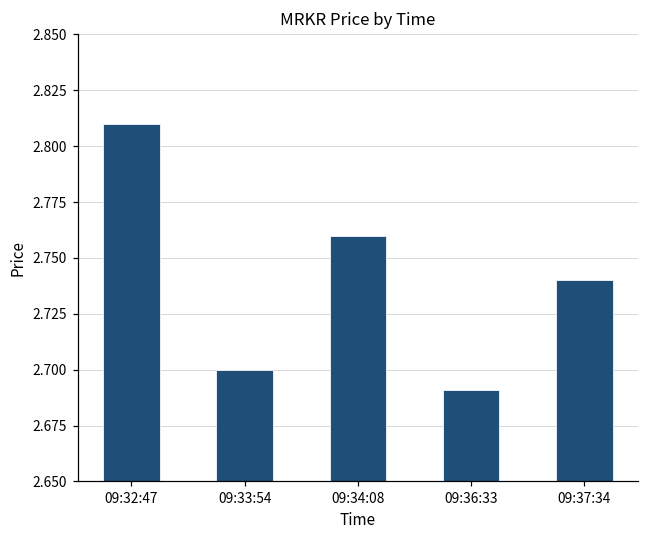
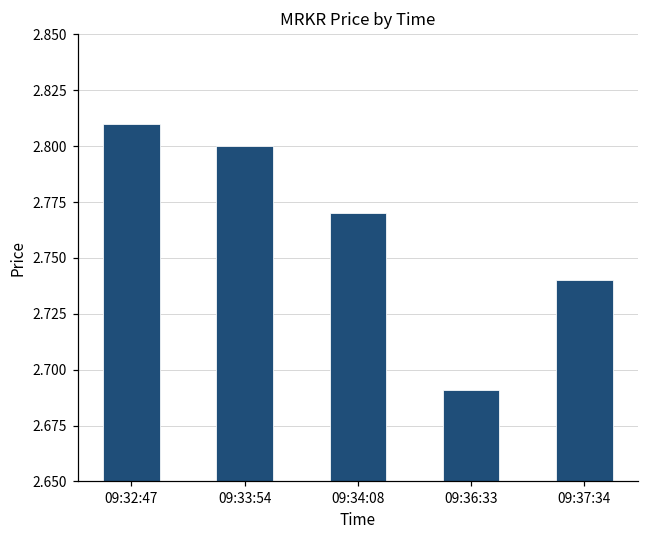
09:33:54: 2.7 -> 2.8
09:34:08: 2.76 -> 2.77
